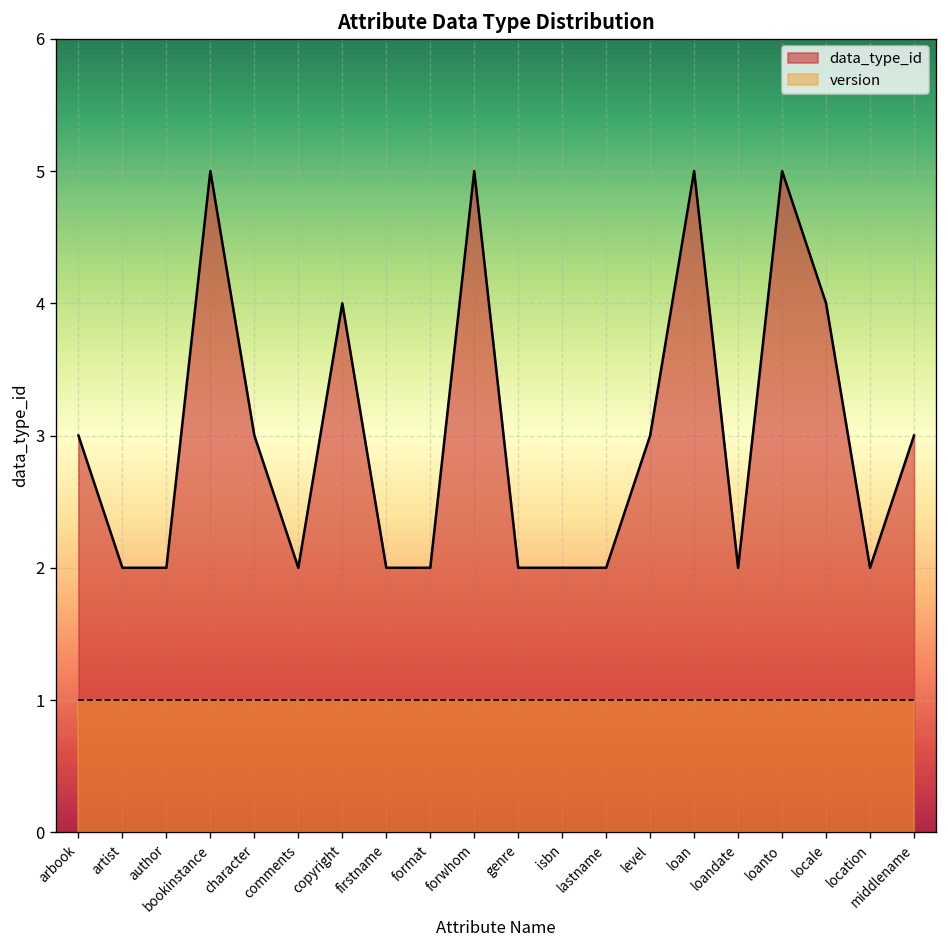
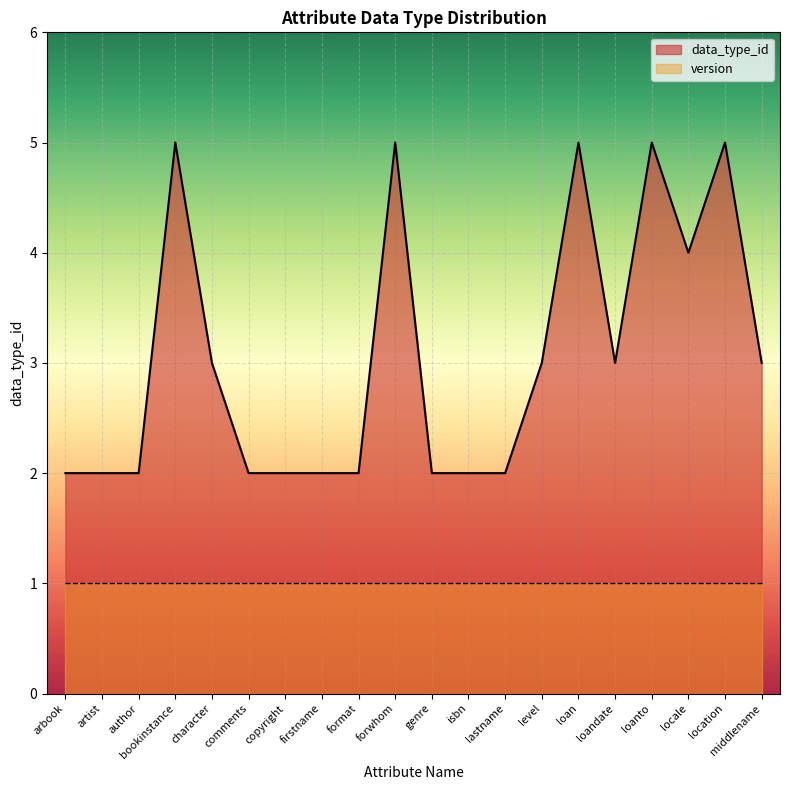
data_type_id, arbook: 3 -> 2
data_type_id, copyright: 4 -> 2
data_type_id, loandate: 2 -> 3
data_type_id, location: 2 -> 5
